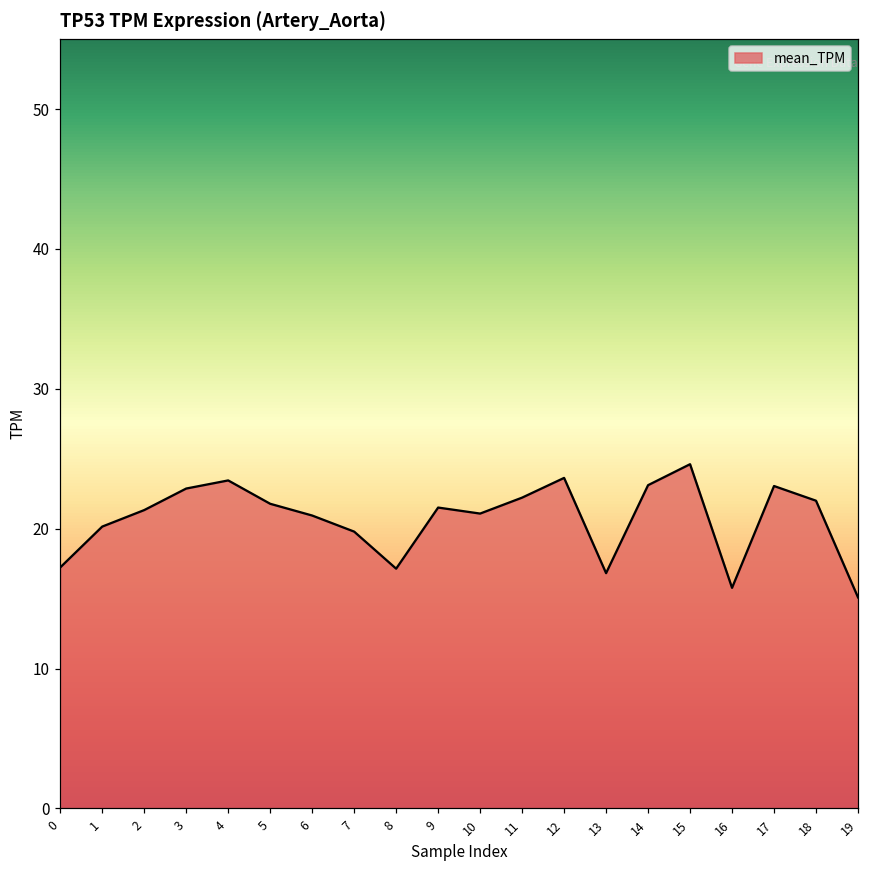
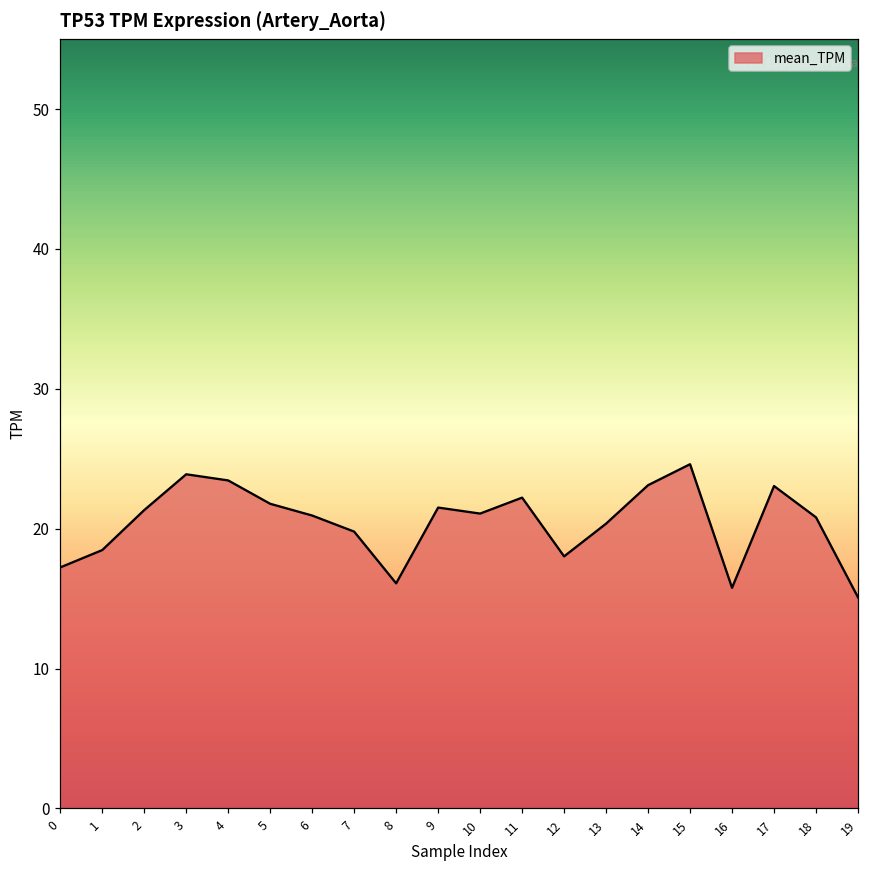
1: 20.2 -> 18.5
3: 22.9 -> 23.9
8: 17.1 -> 16.1
12: 23.6 -> 18.0
13: 16.8 -> 20.4
18: 22.0 -> 20.8
